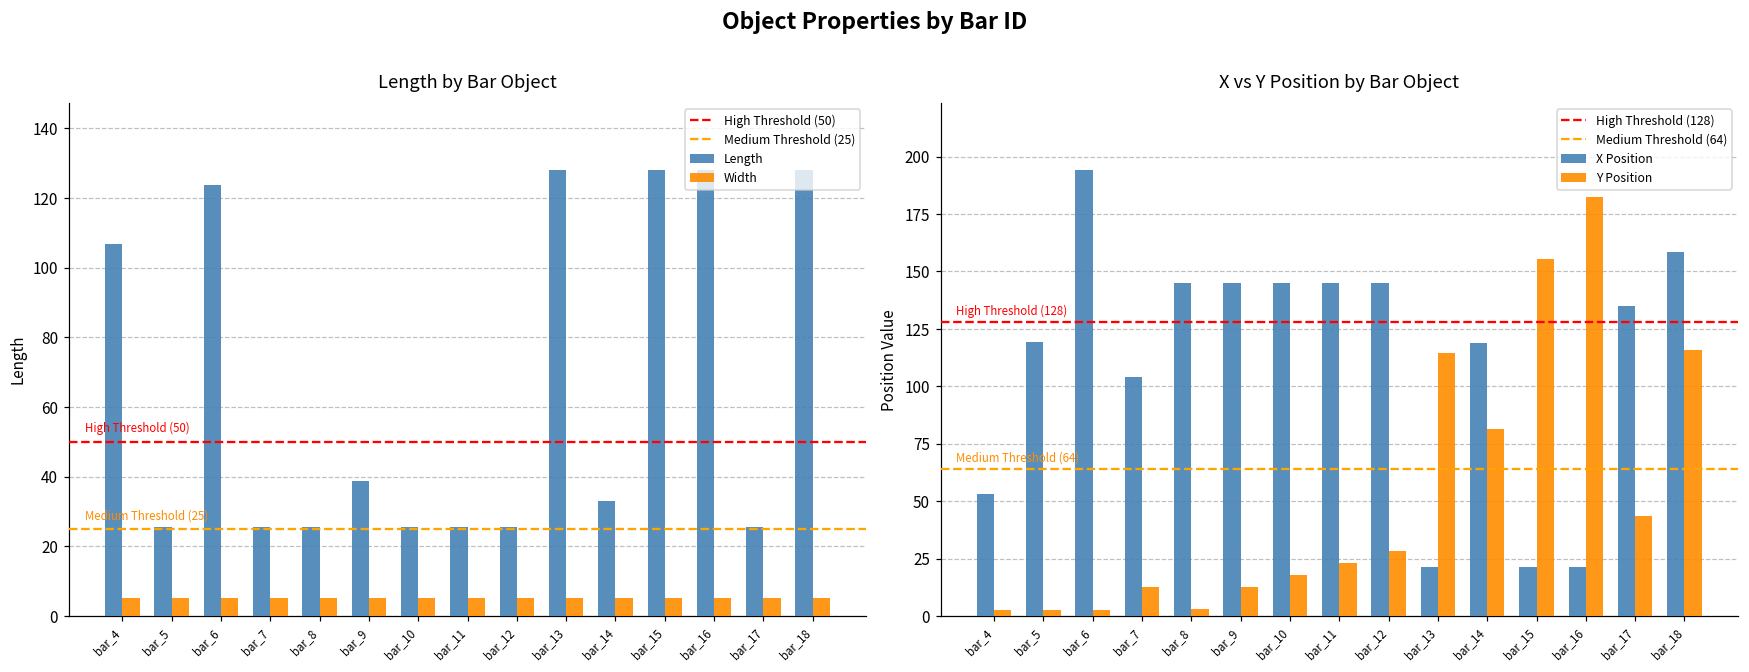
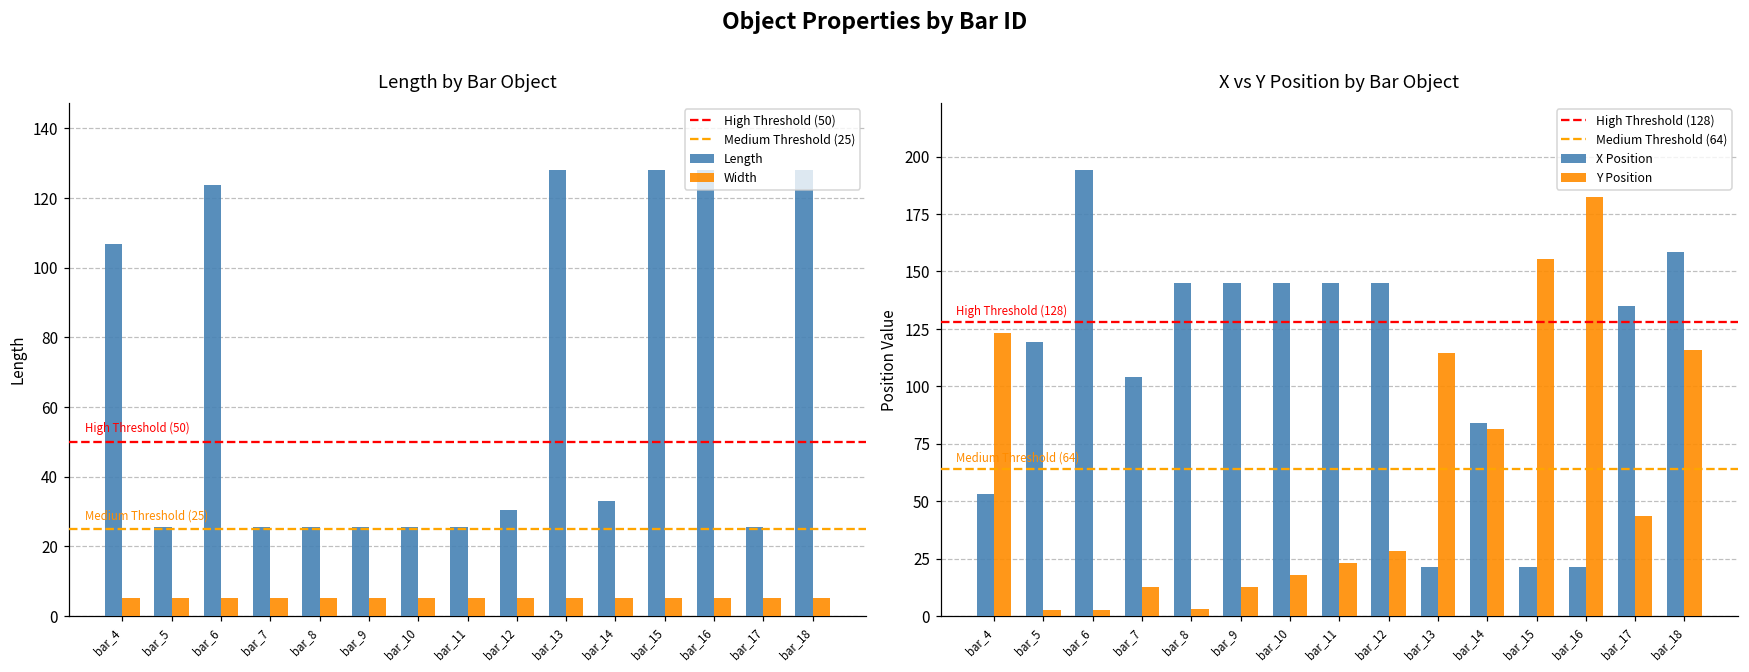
Length by Bar Object, Length, bar_9: 39 -> 26
Length by Bar Object, Length, bar_12: 26 -> 31
X vs Y Position by Bar Object, Y Position, bar_4: 3 -> 123
X vs Y Position by Bar Object, X Position, bar_14: 119 -> 84
